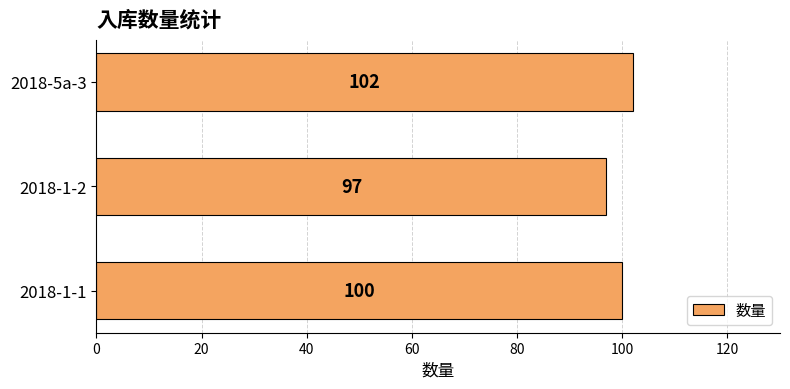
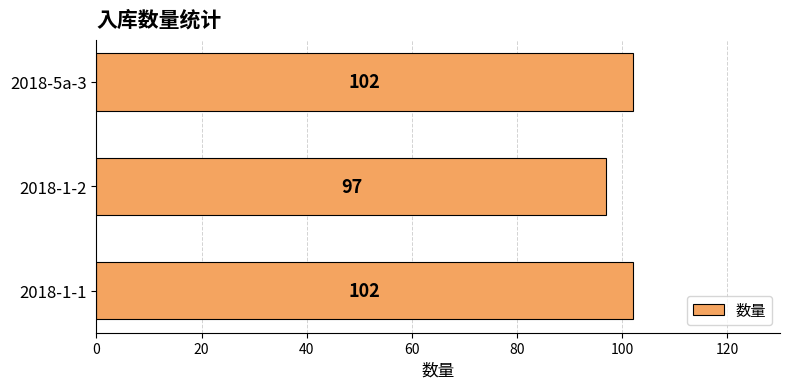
2018-1-1: 100 -> 102
